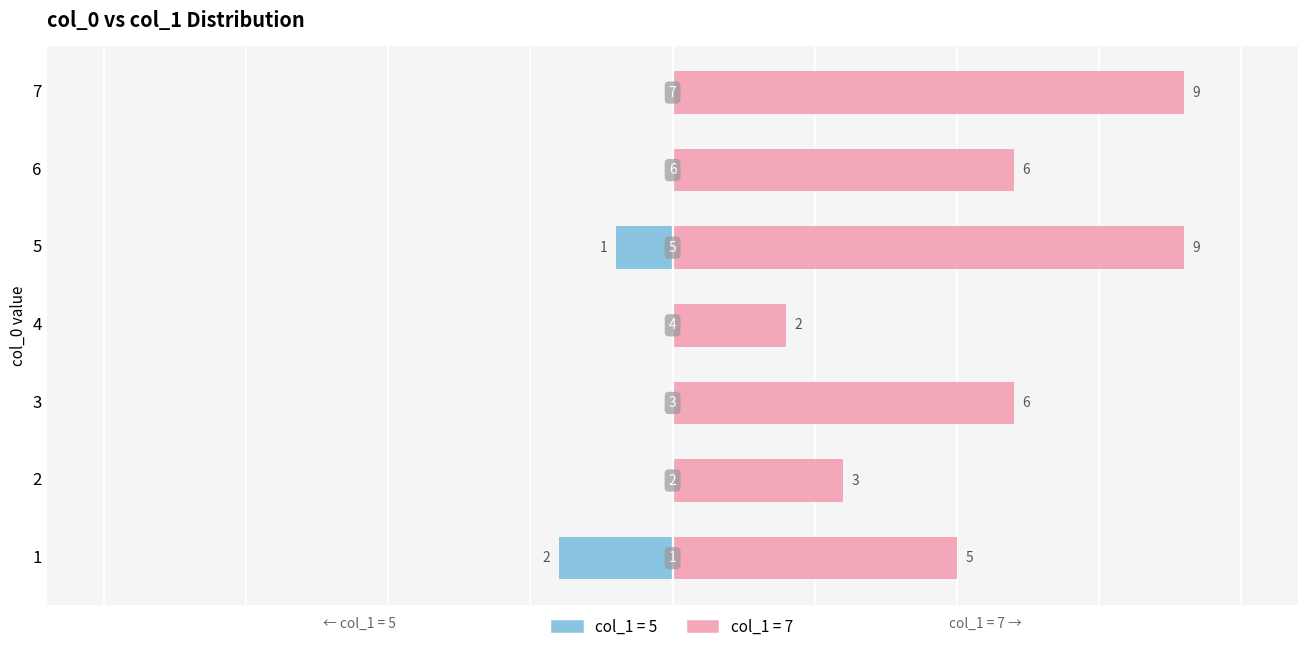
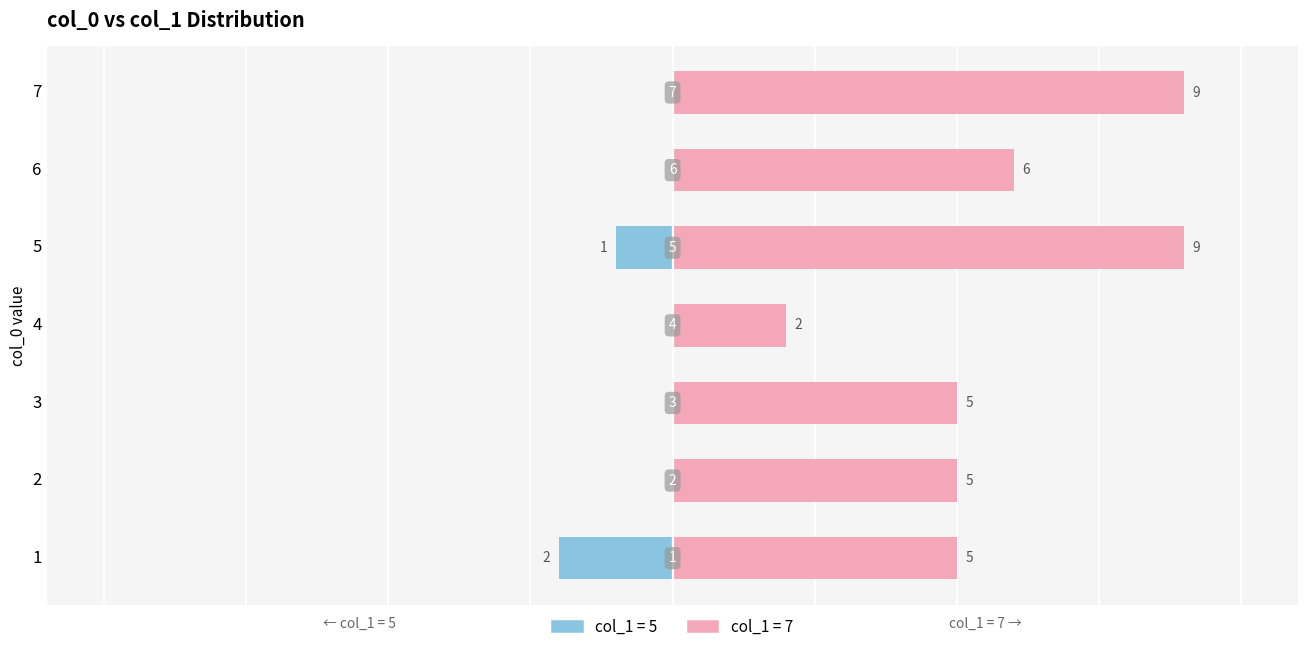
col_1 = 7, 3: 6 -> 5
col_1 = 7, 2: 3 -> 5
